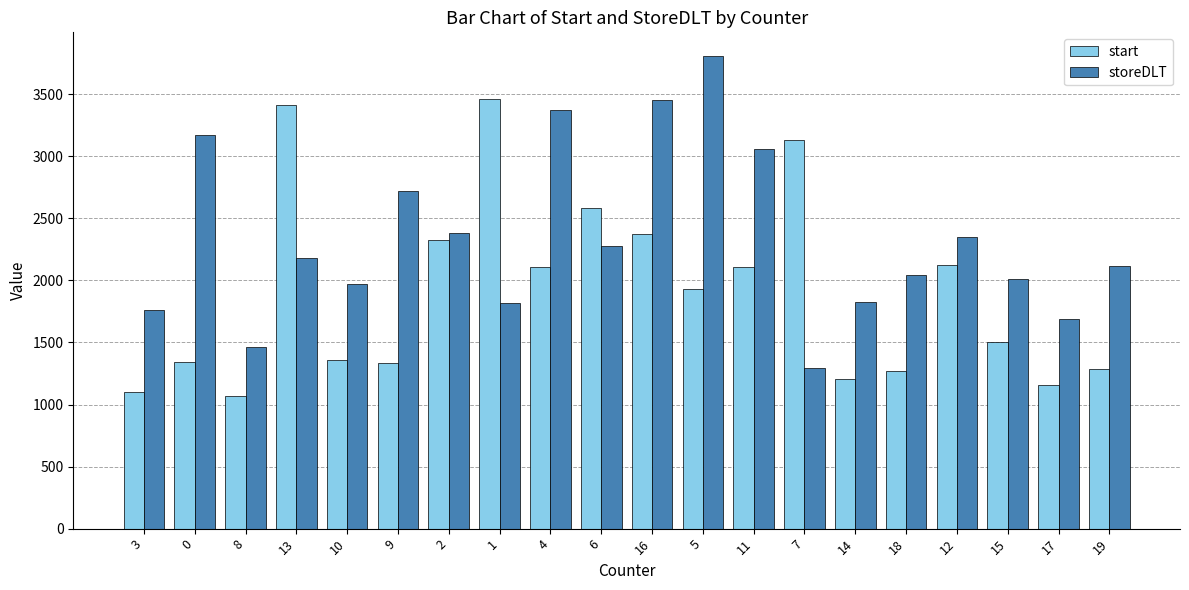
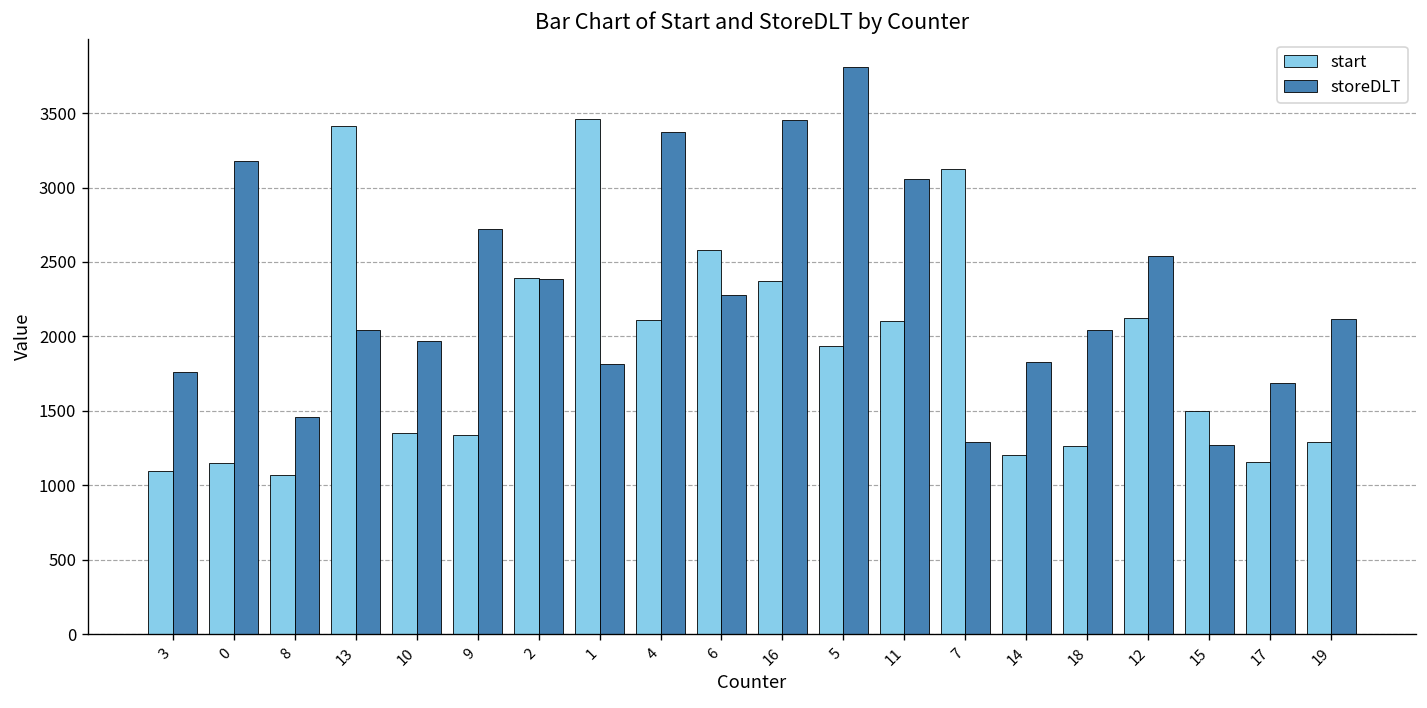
start, 0: 1340 -> 1150
storeDLT, 13: 2180 -> 2040
start, 2: 2320 -> 2390
storeDLT, 12: 2350 -> 2540
storeDLT, 15: 2010 -> 1270
